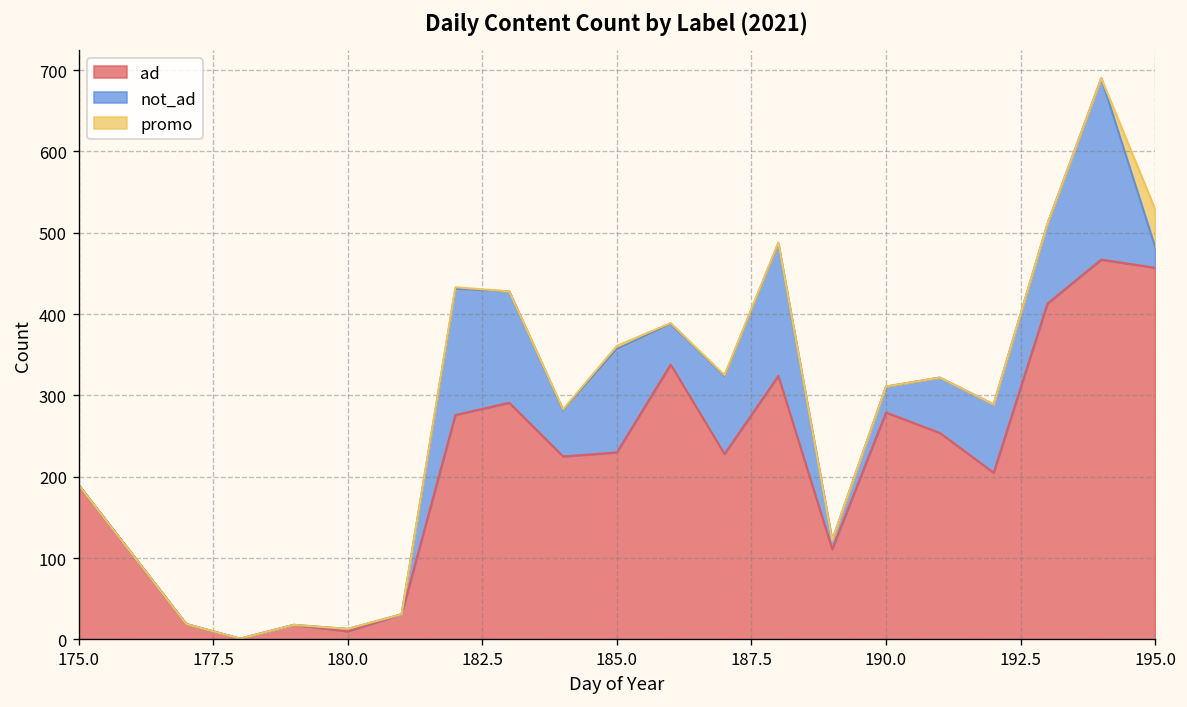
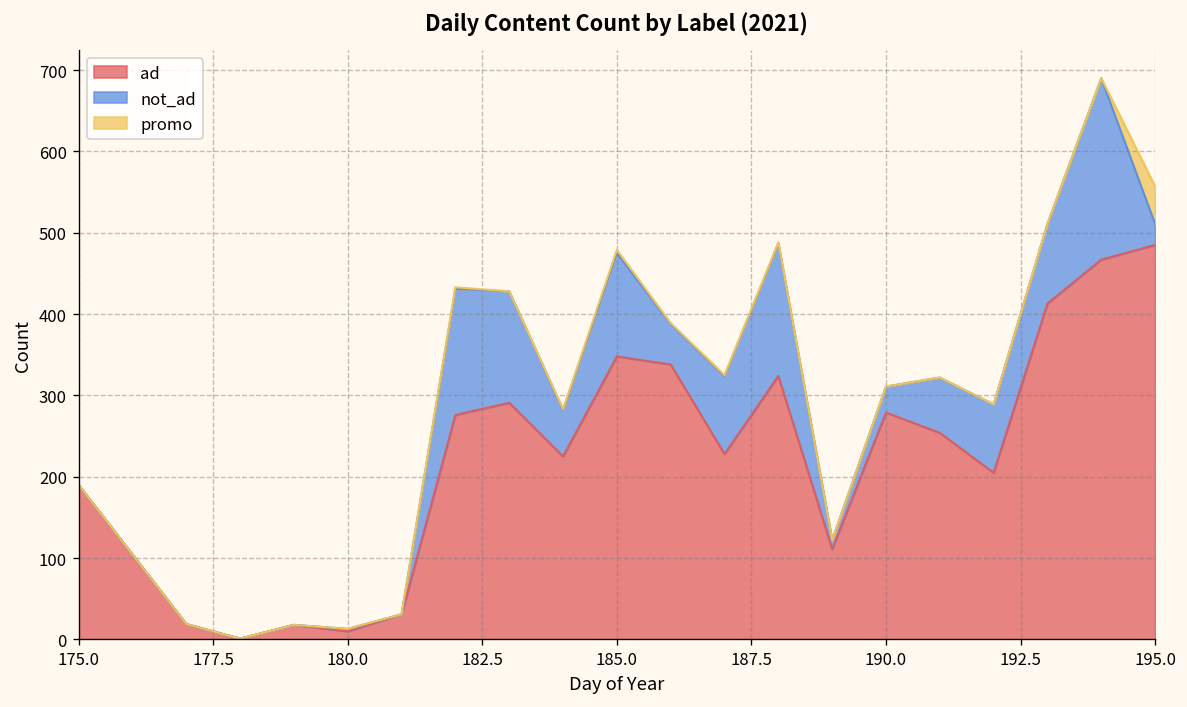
ad, 185.0: 230 -> 350
ad, 195.0: 460 -> 490
